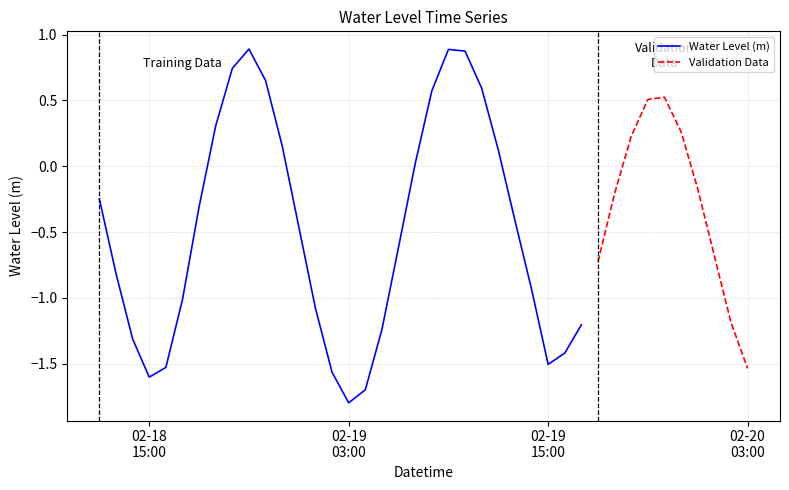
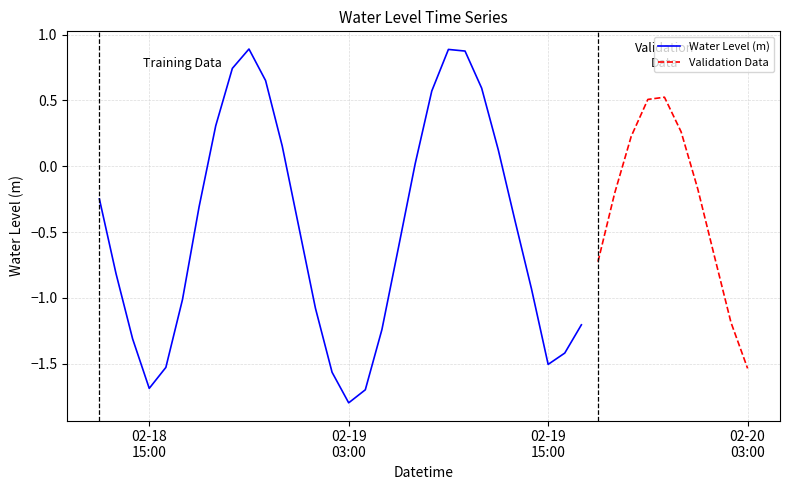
Water Level (m), 02-18 15:00: -1.60 -> -1.69
